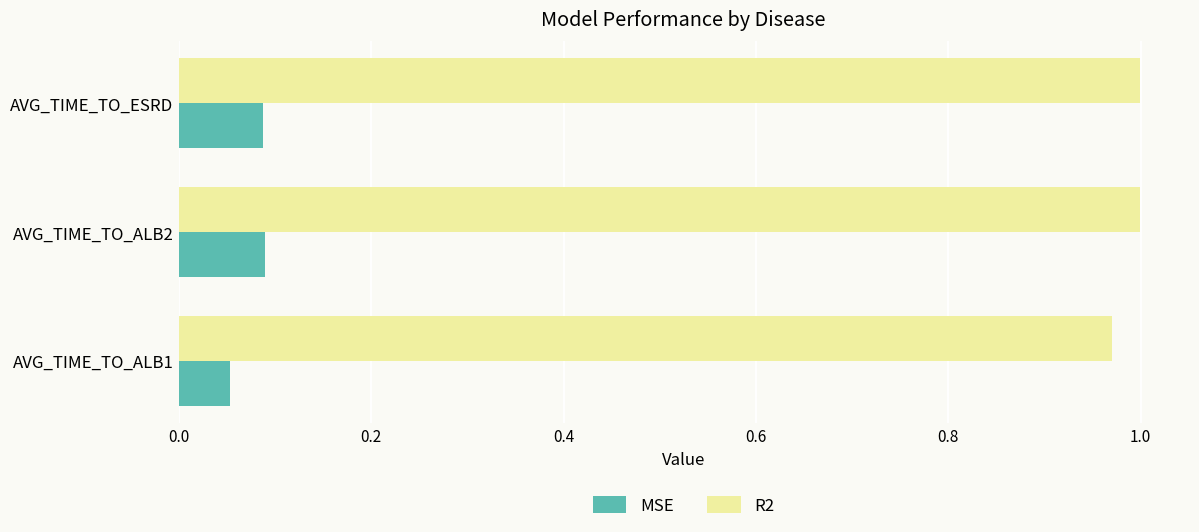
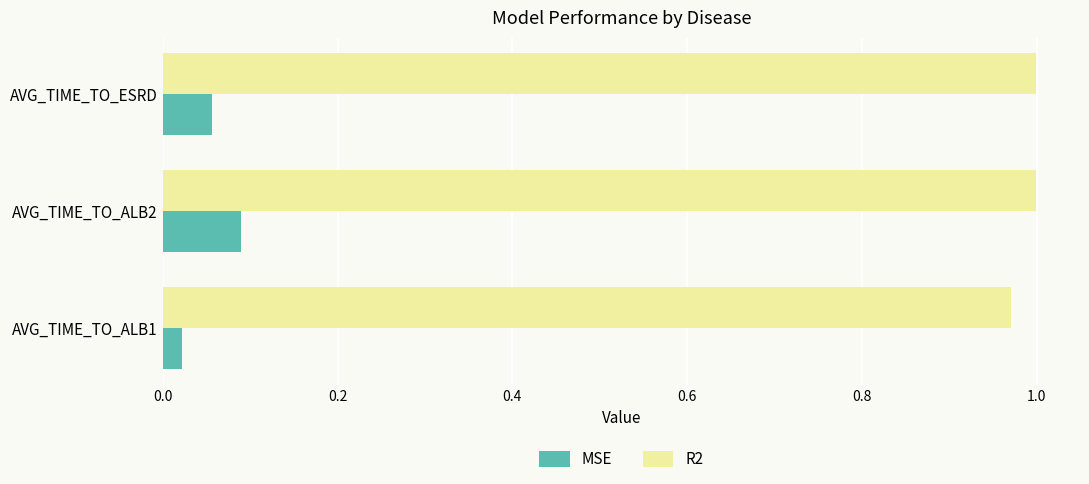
MSE, AVG_TIME_TO_ESRD: 0.09 -> 0.06
MSE, AVG_TIME_TO_ALB1: 0.05 -> 0.02
